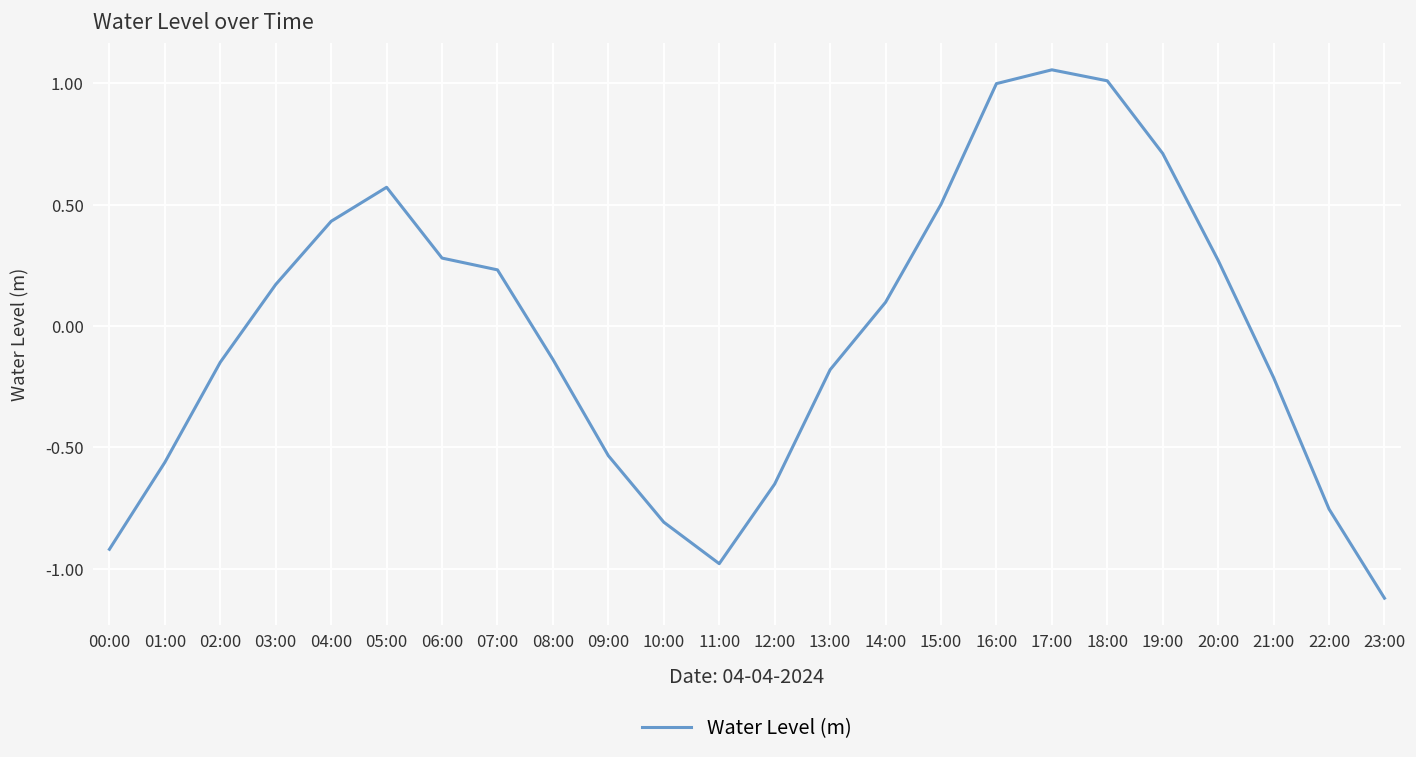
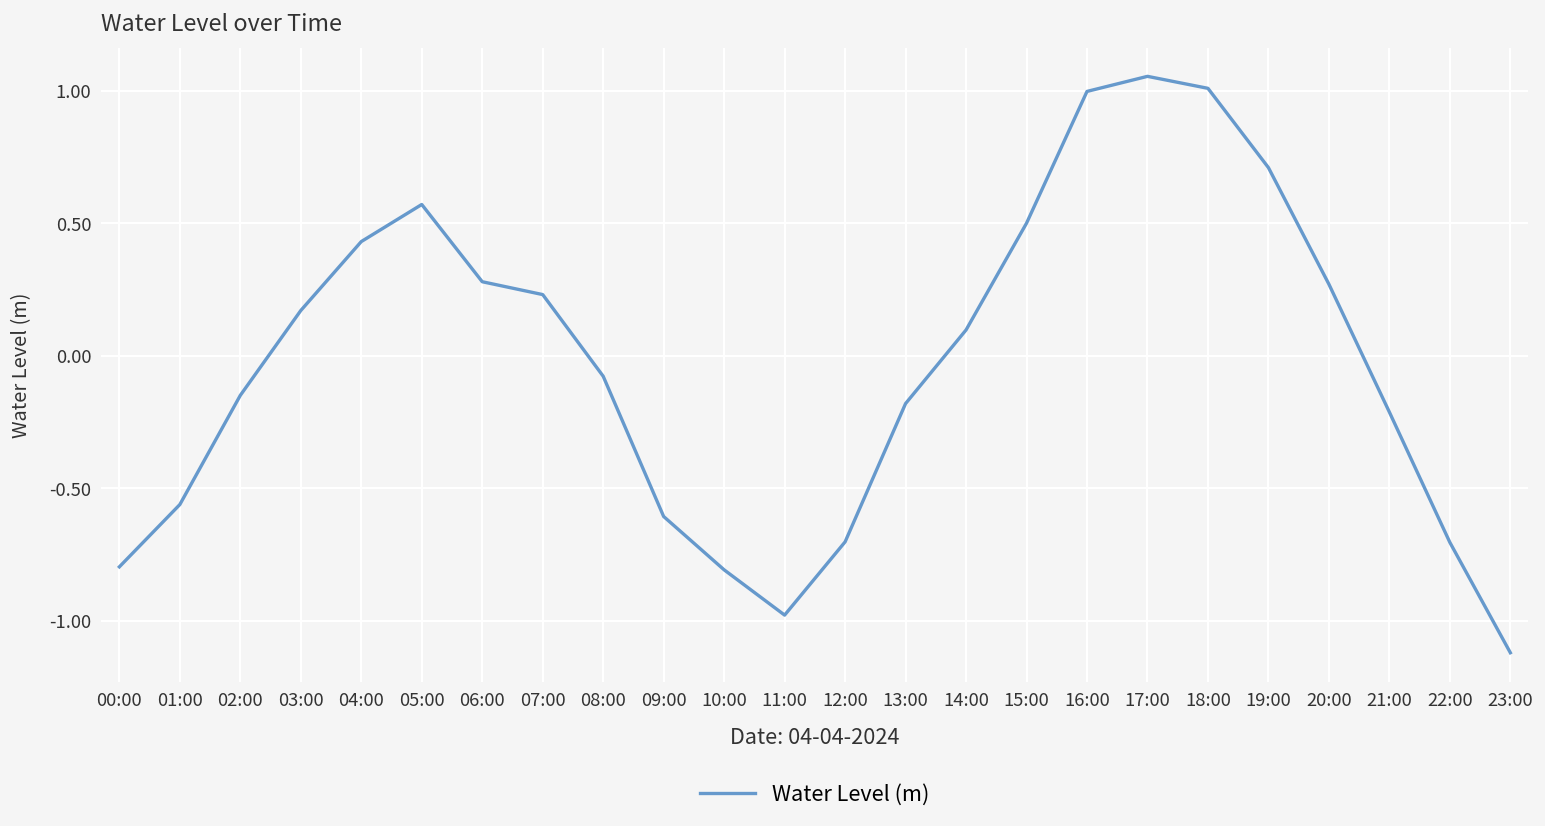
00:00: -0.92 -> -0.80
08:00: -0.14 -> -0.08
09:00: -0.53 -> -0.61
12:00: -0.65 -> -0.70
22:00: -0.75 -> -0.70
